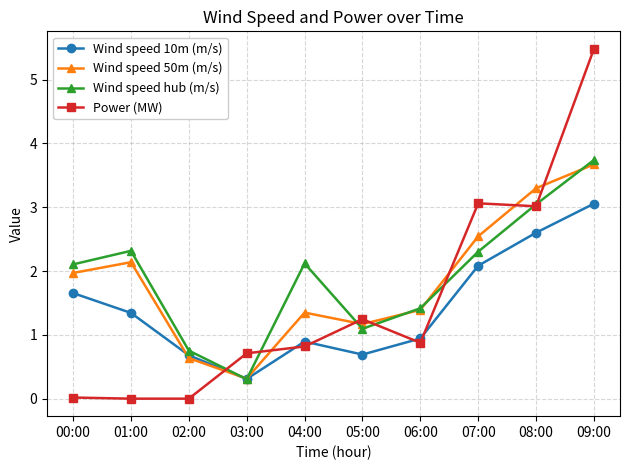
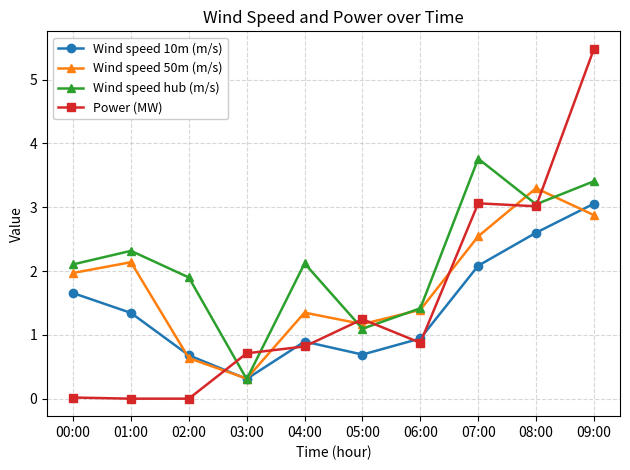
Wind speed hub (m/s), 02:00: 0.8 -> 1.9
Wind speed hub (m/s), 07:00: 2.3 -> 3.8
Wind speed 50m (m/s), 09:00: 3.7 -> 2.9
Wind speed hub (m/s), 09:00: 3.7 -> 3.4
